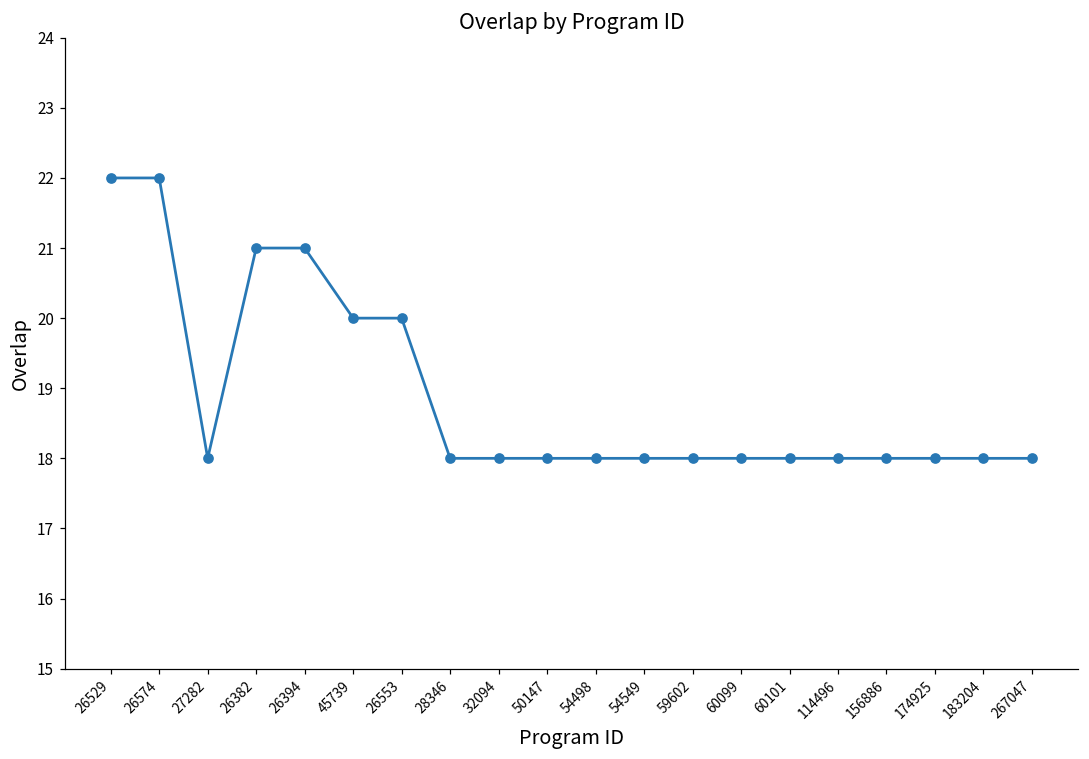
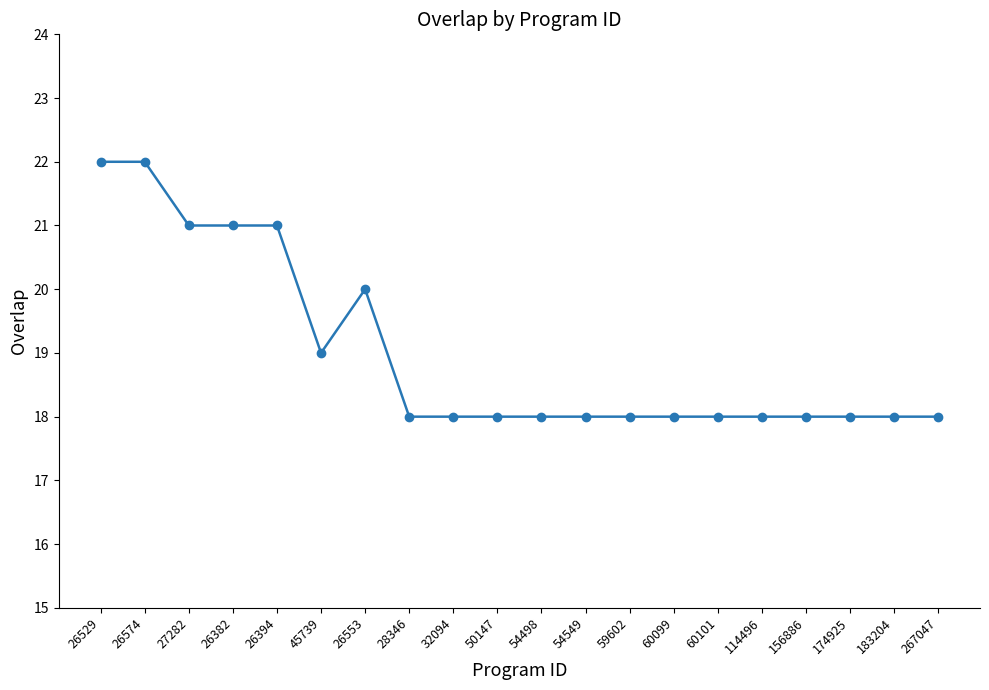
27282: 18 -> 21
45739: 20 -> 19
